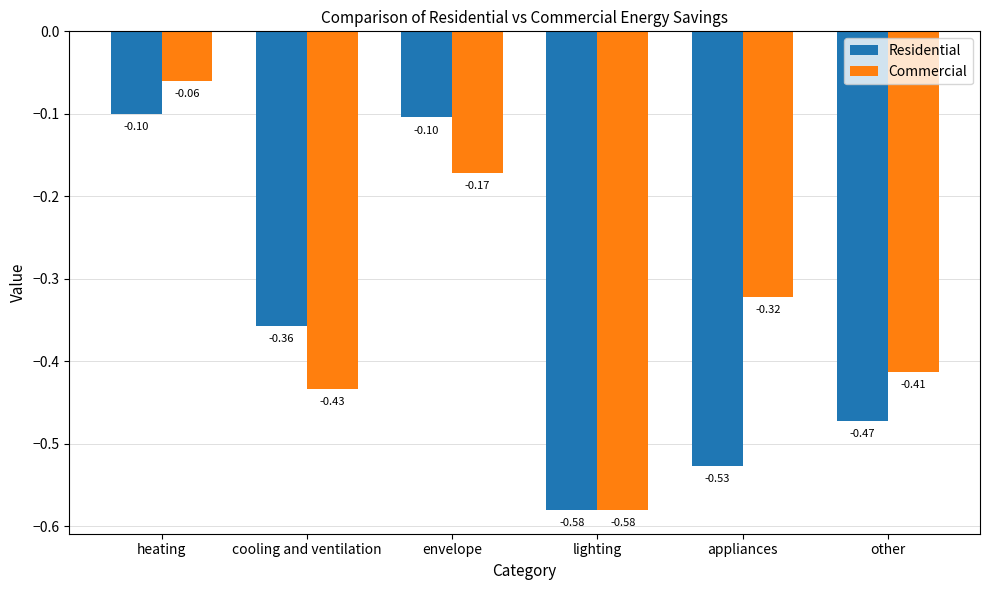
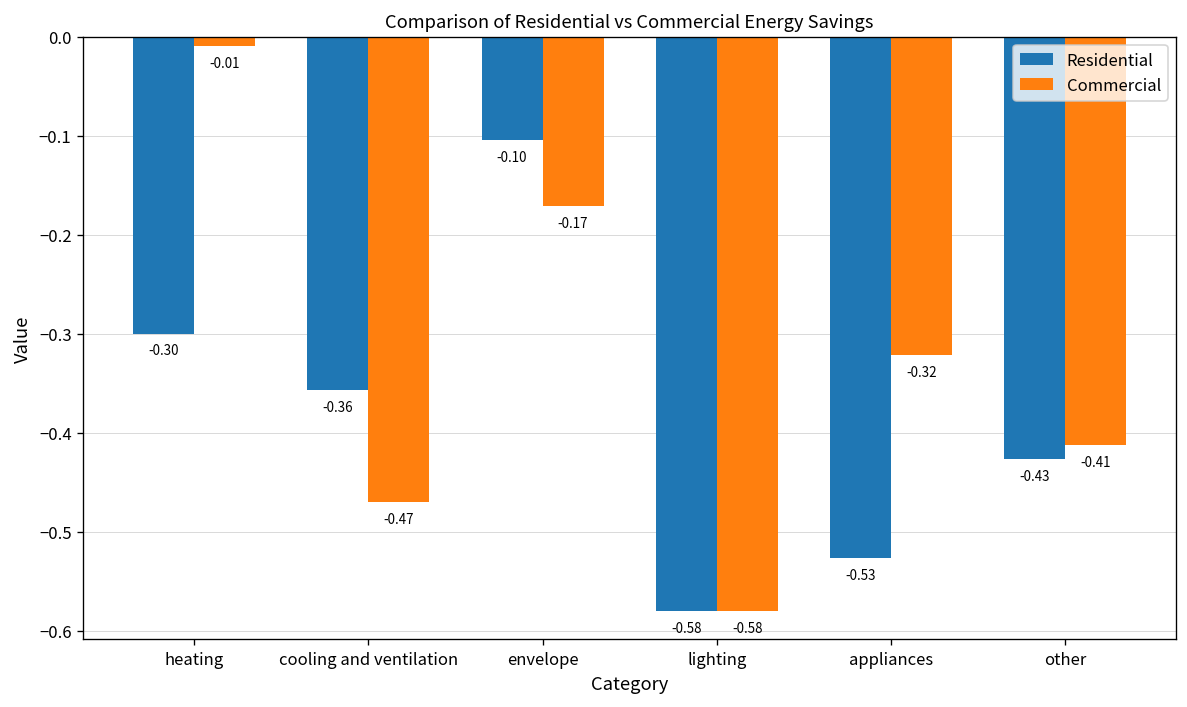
Residential, heating: -0.10 -> -0.30
Commercial, heating: -0.06 -> -0.01
Commercial, cooling and ventilation: -0.43 -> -0.47
Residential, other: -0.47 -> -0.43
